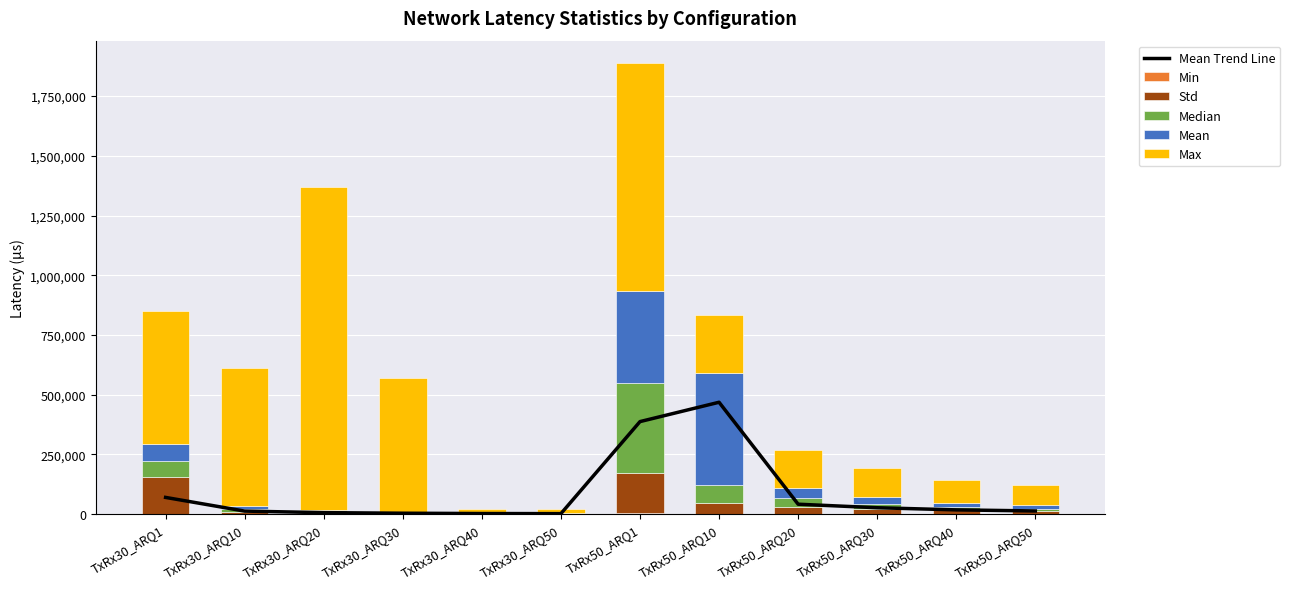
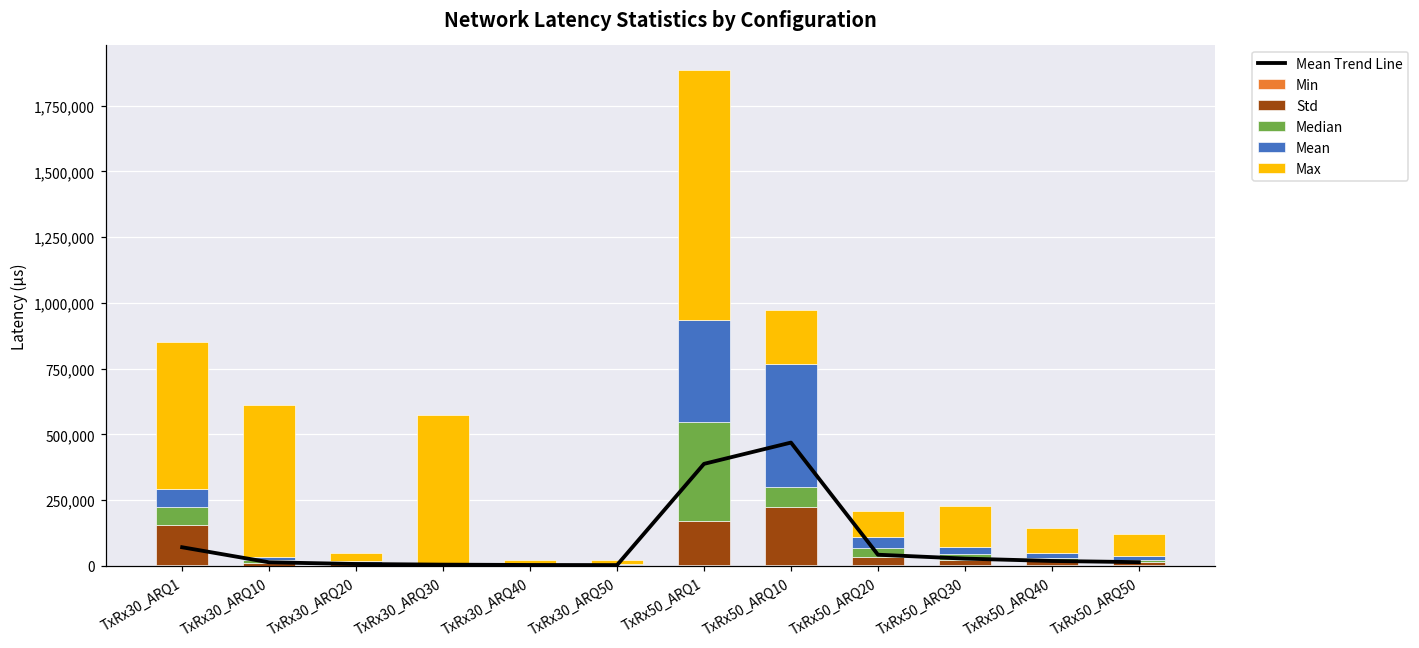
Max, TxRx30_ARQ20: 1,350,000 -> 30,000
Std, TxRx50_ARQ10: 50,000 -> 220,000
Max, TxRx50_ARQ10: 240,000 -> 200,000
Max, TxRx50_ARQ20: 160,000 -> 100,000
Max, TxRx50_ARQ30: 120,000 -> 160,000
